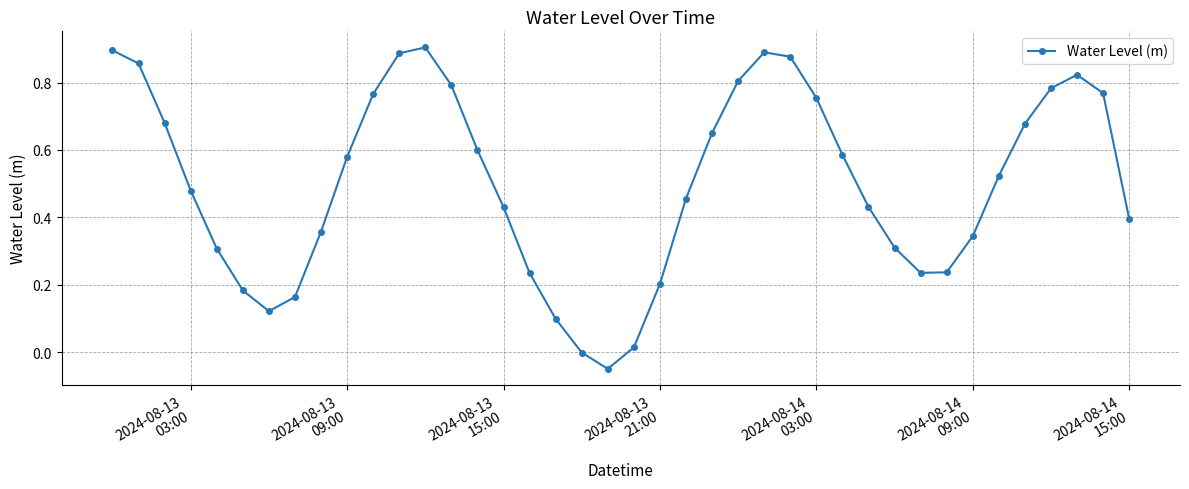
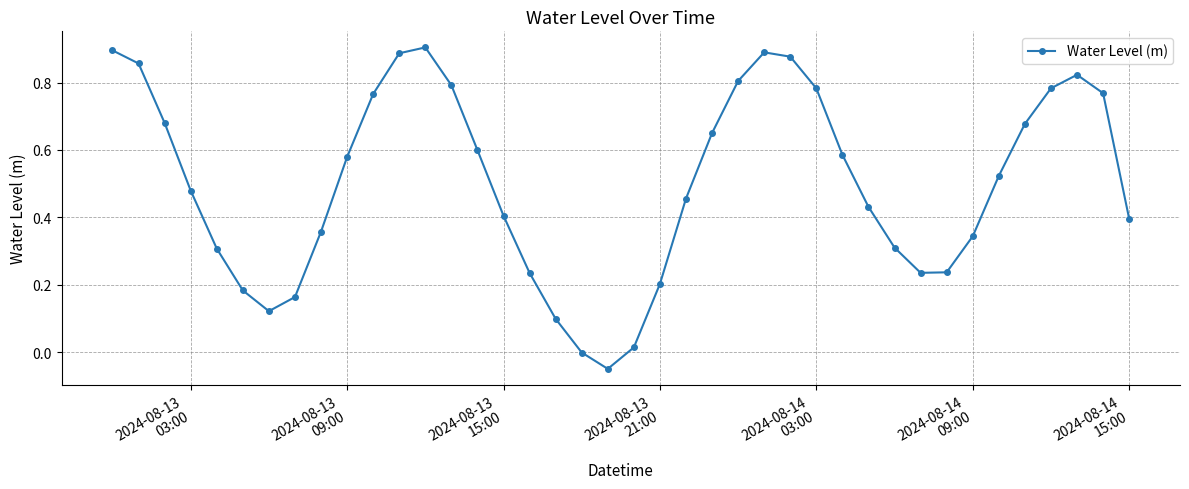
2024-08-13 15:00: 0.43 -> 0.40
2024-08-14 03:00: 0.75 -> 0.78
